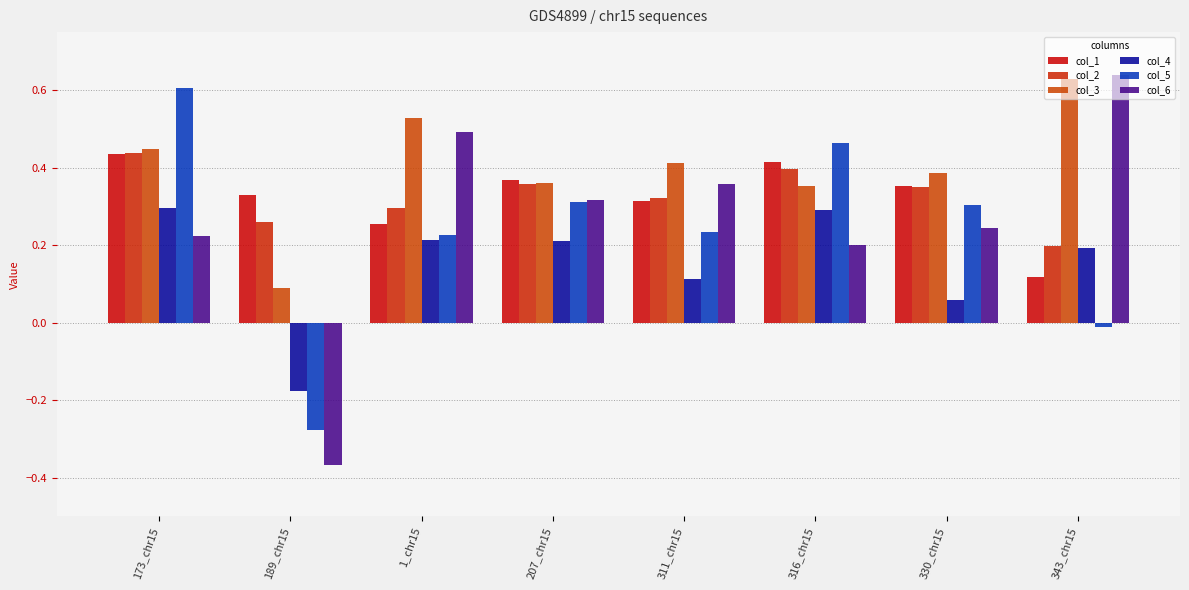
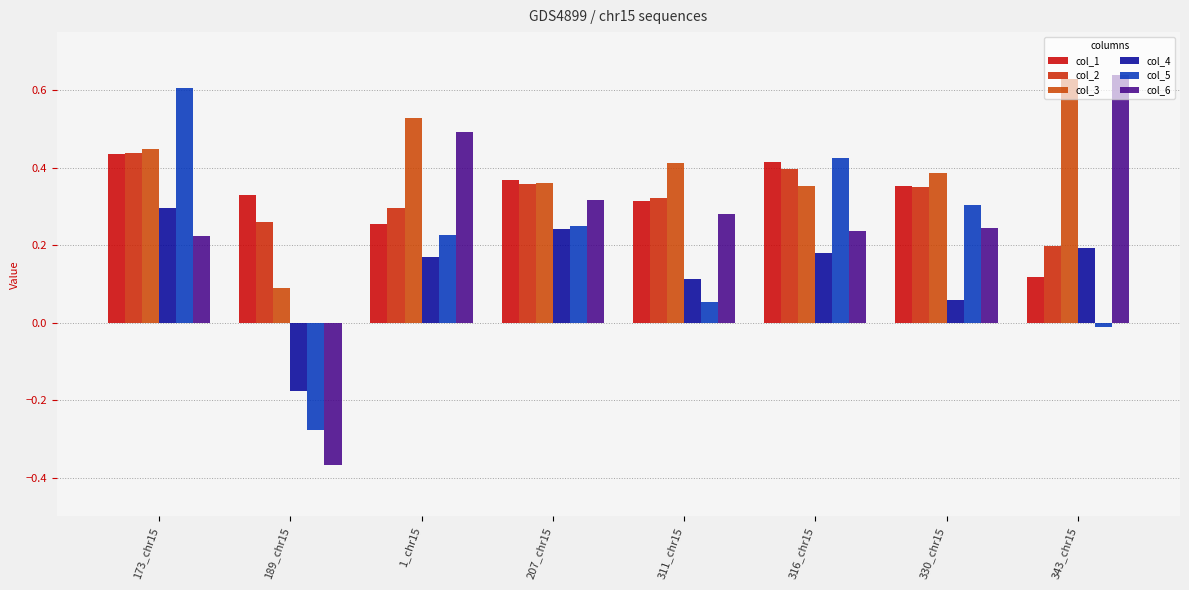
col_4, 1_chr15: 0.21 -> 0.17
col_4, 207_chr15: 0.21 -> 0.24
col_5, 207_chr15: 0.31 -> 0.25
col_5, 311_chr15: 0.23 -> 0.05
col_6, 311_chr15: 0.36 -> 0.28
col_4, 316_chr15: 0.29 -> 0.18
col_5, 316_chr15: 0.46 -> 0.43
col_6, 316_chr15: 0.20 -> 0.24
